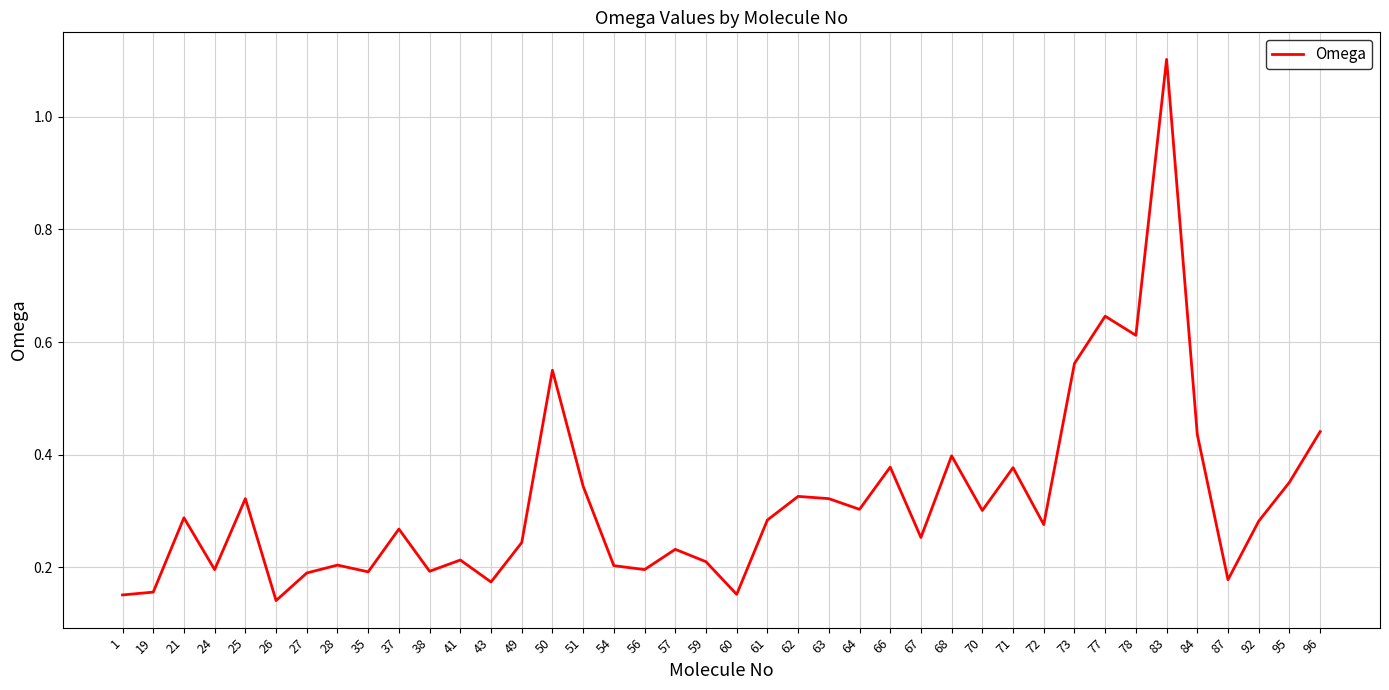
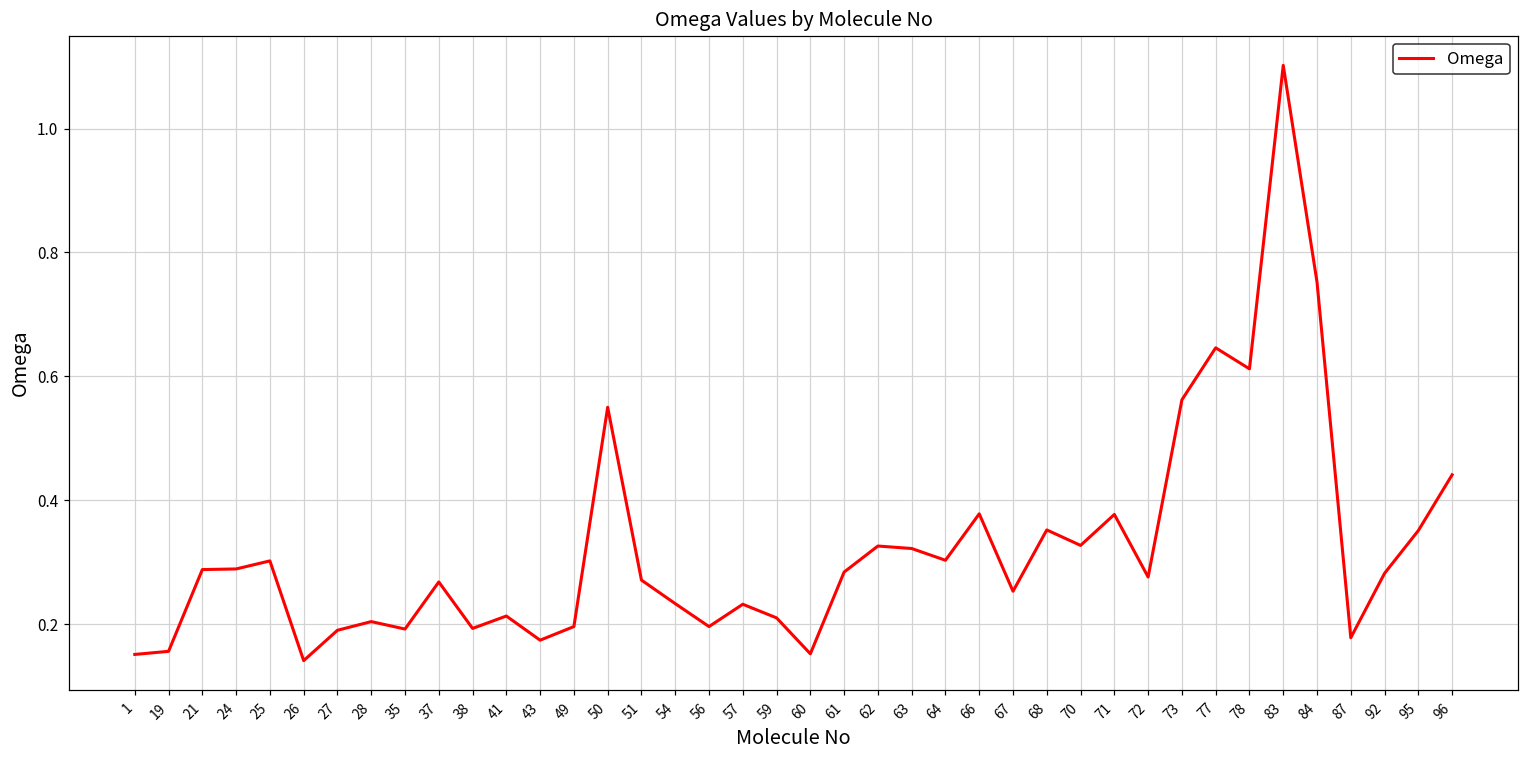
24: 0.20 -> 0.29
25: 0.32 -> 0.30
49: 0.24 -> 0.20
51: 0.34 -> 0.27
54: 0.20 -> 0.23
68: 0.40 -> 0.35
70: 0.30 -> 0.33
84: 0.44 -> 0.75
